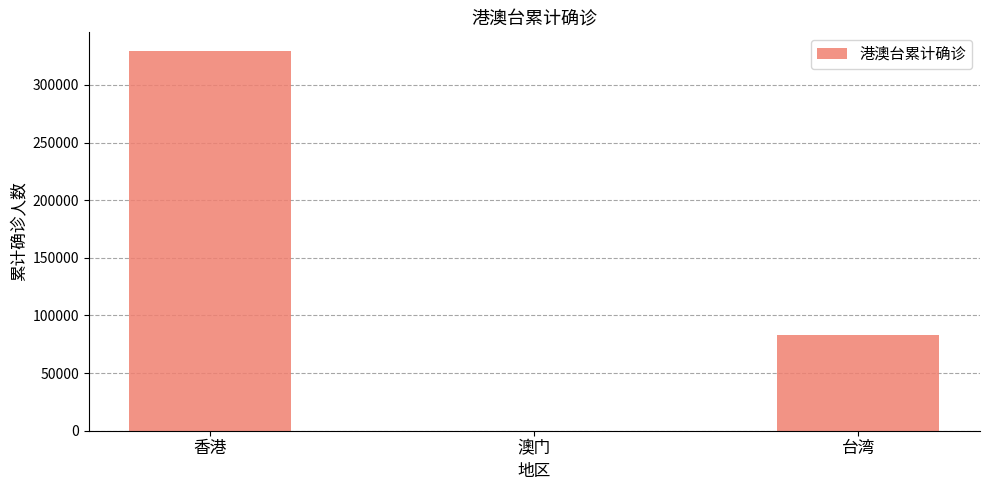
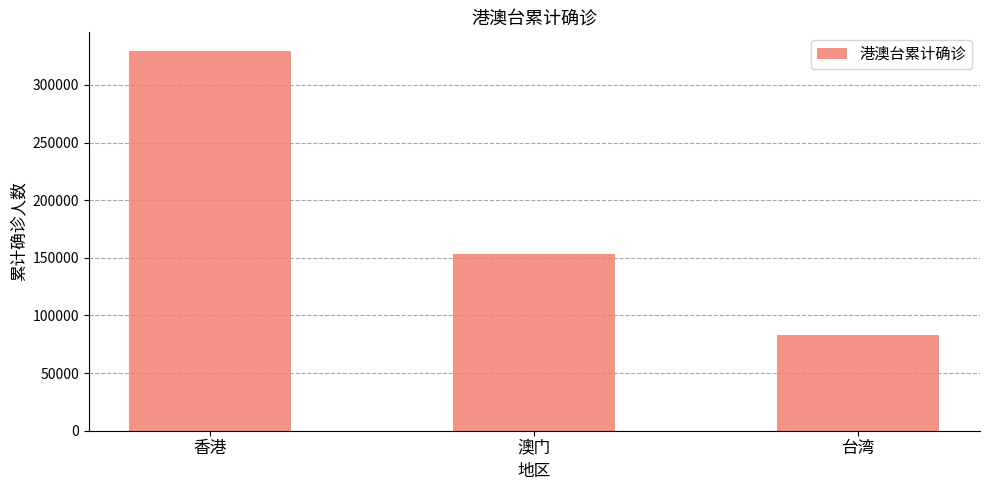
澳门: 0 -> 153000
